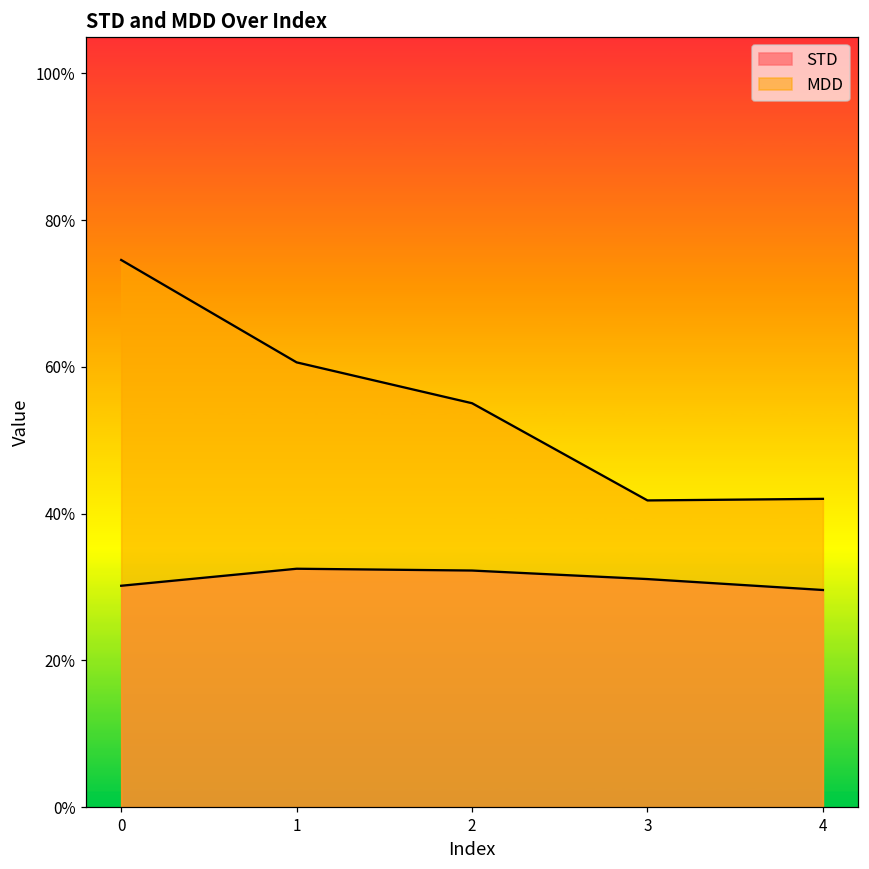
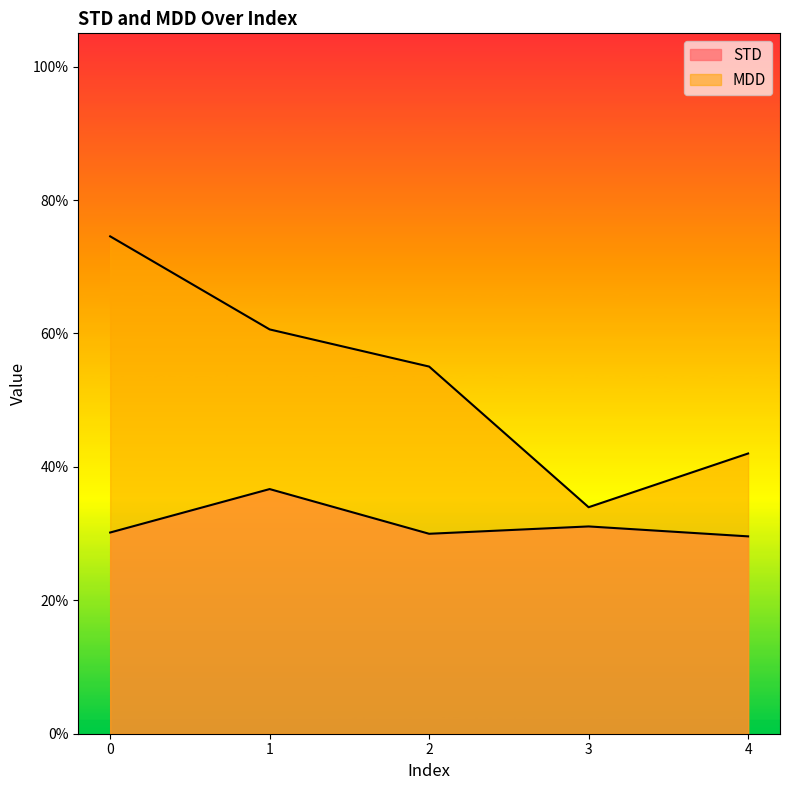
STD, 1: 32% -> 37%
STD, 2: 32% -> 30%
MDD, 3: 42% -> 34%
